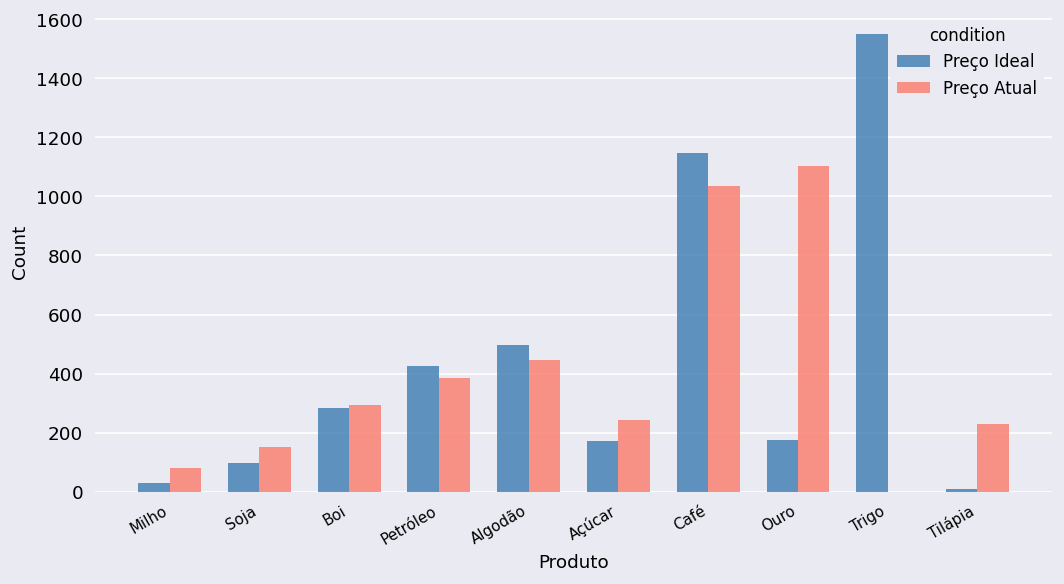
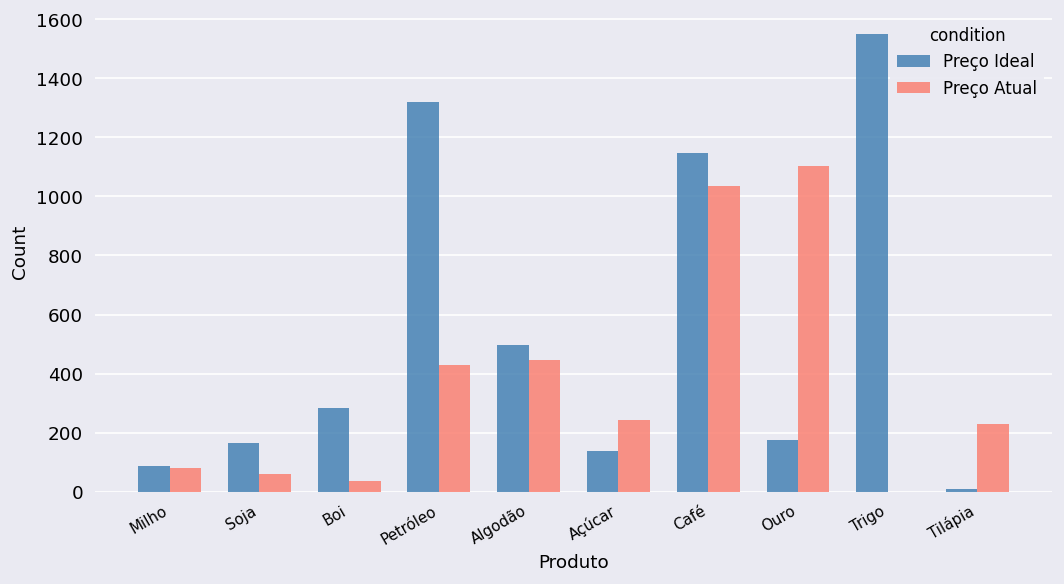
Preço Ideal, Milho: 30 -> 90
Preço Ideal, Soja: 100 -> 160
Preço Atual, Soja: 150 -> 60
Preço Atual, Boi: 290 -> 40
Preço Ideal, Petróleo: 420 -> 1320
Preço Atual, Petróleo: 380 -> 430
Preço Ideal, Açúcar: 170 -> 140
